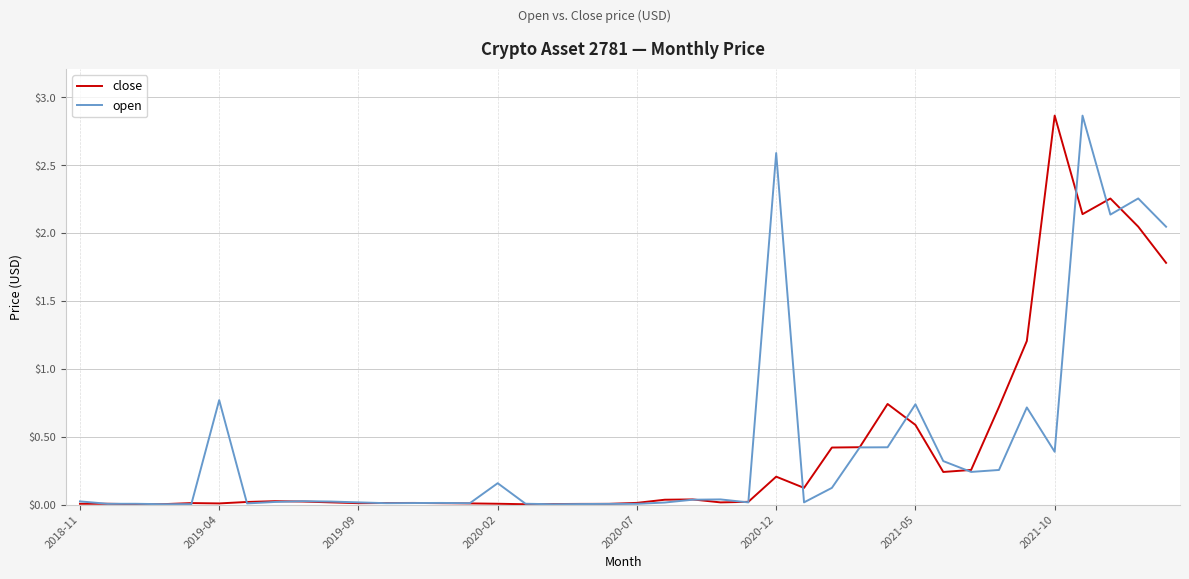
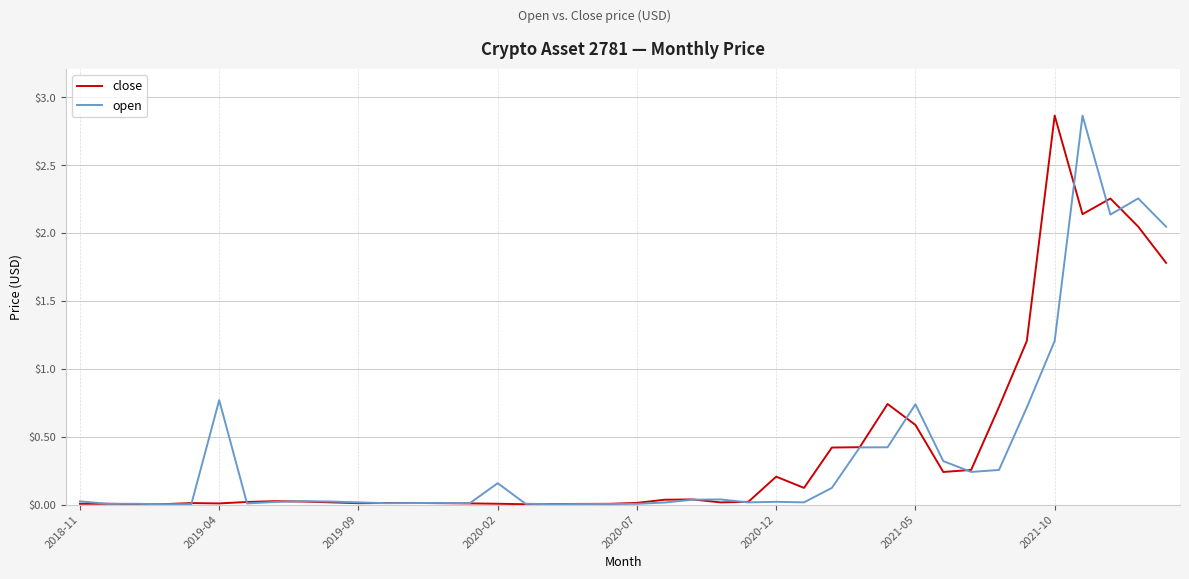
open, 2020-12: $2.59 -> $0.02
open, 2021-10: $0.39 -> $1.21
